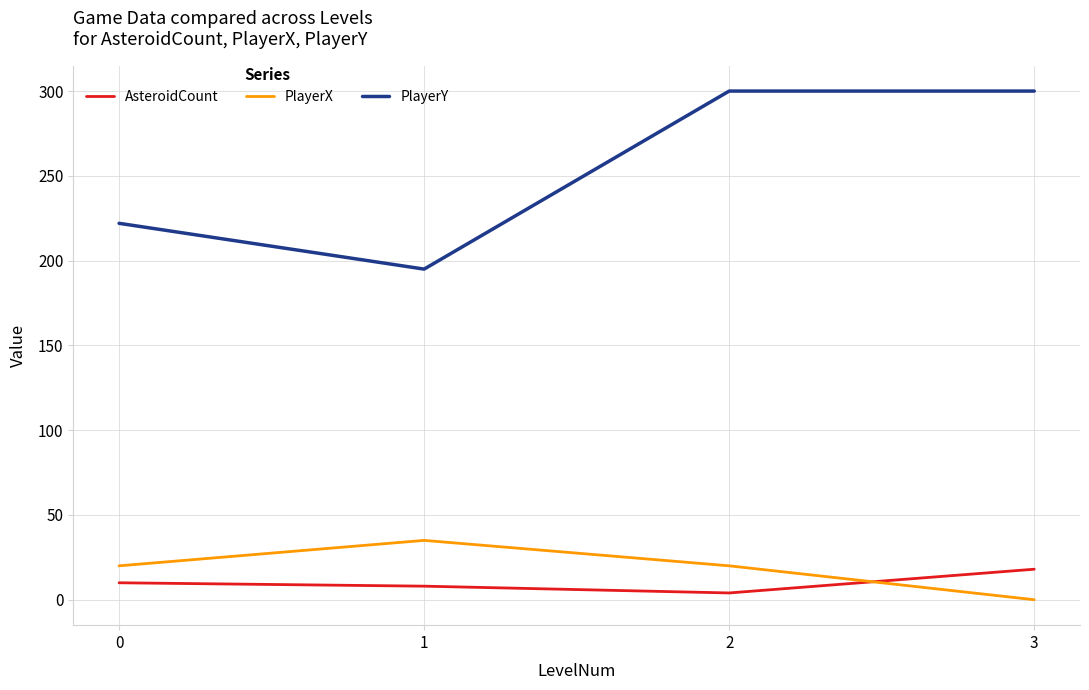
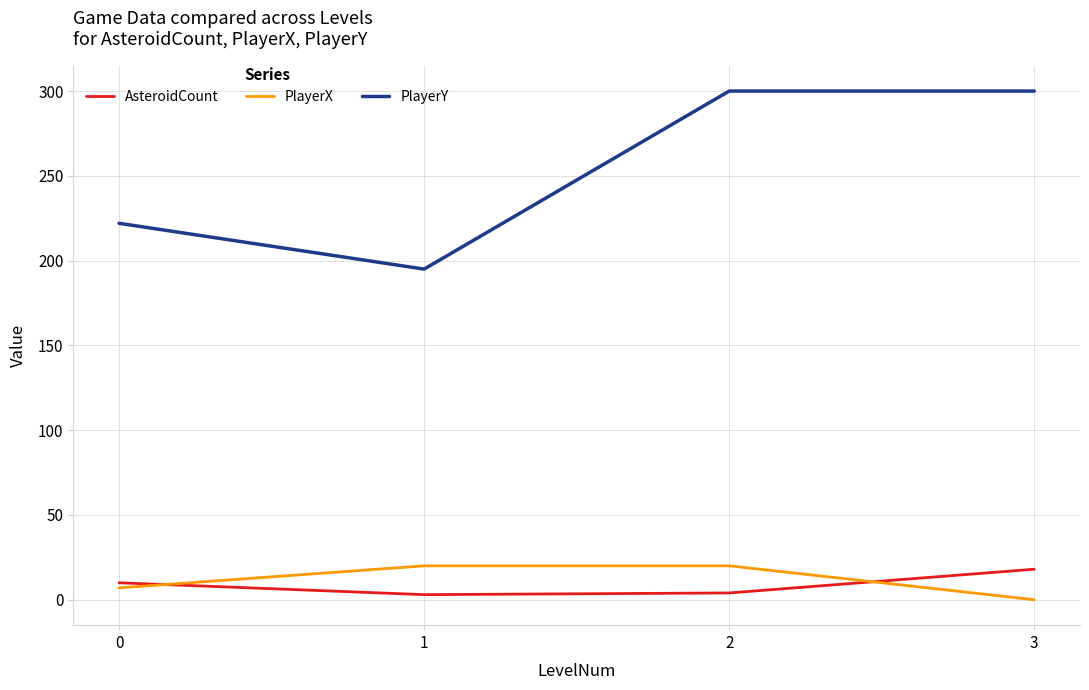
PlayerX, 0: 20 -> 7
AsteroidCount, 1: 8 -> 3
PlayerX, 1: 35 -> 20
